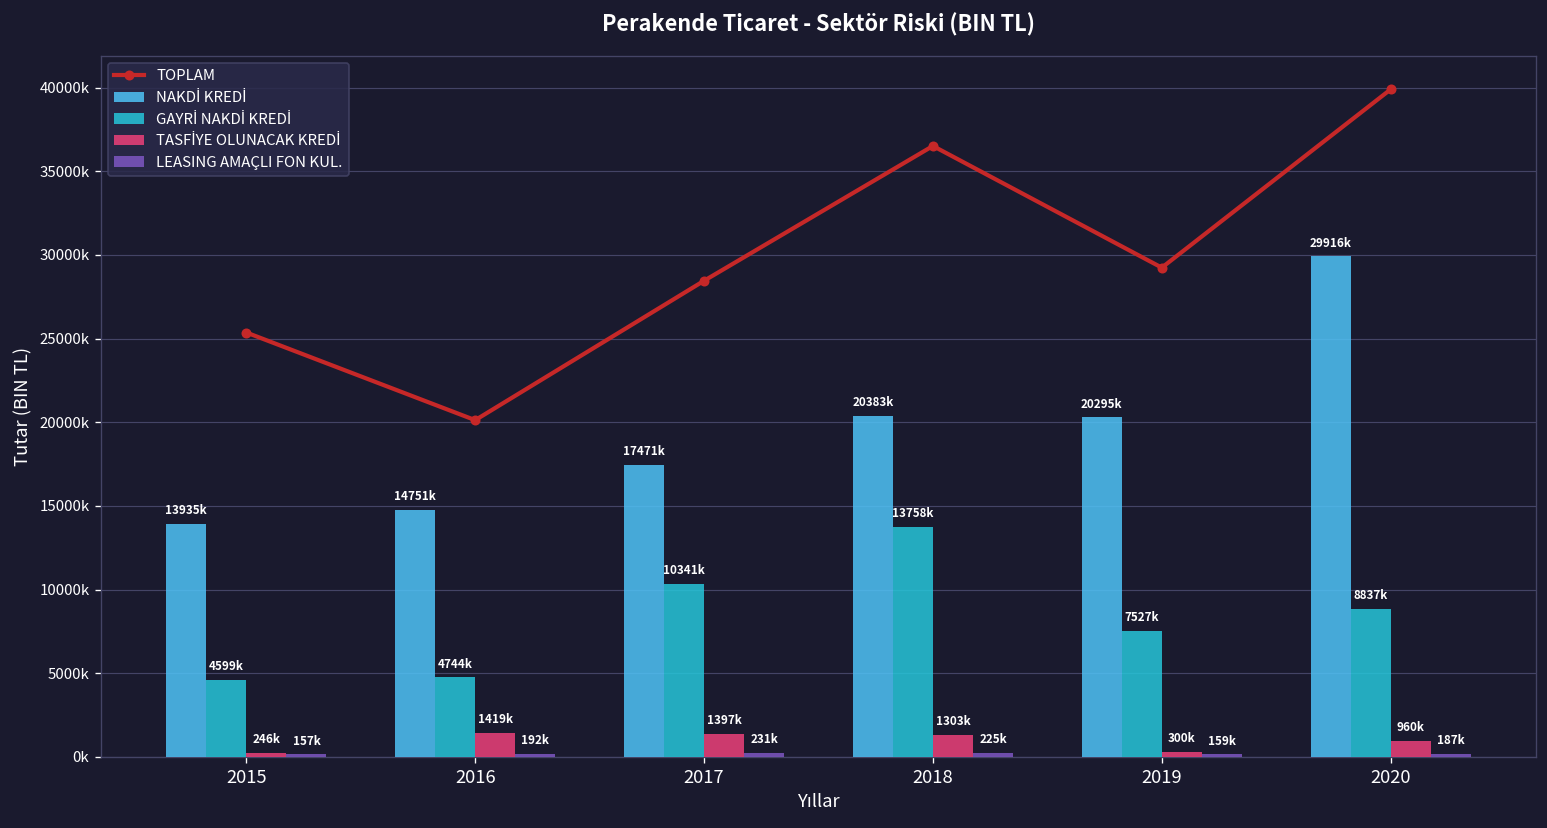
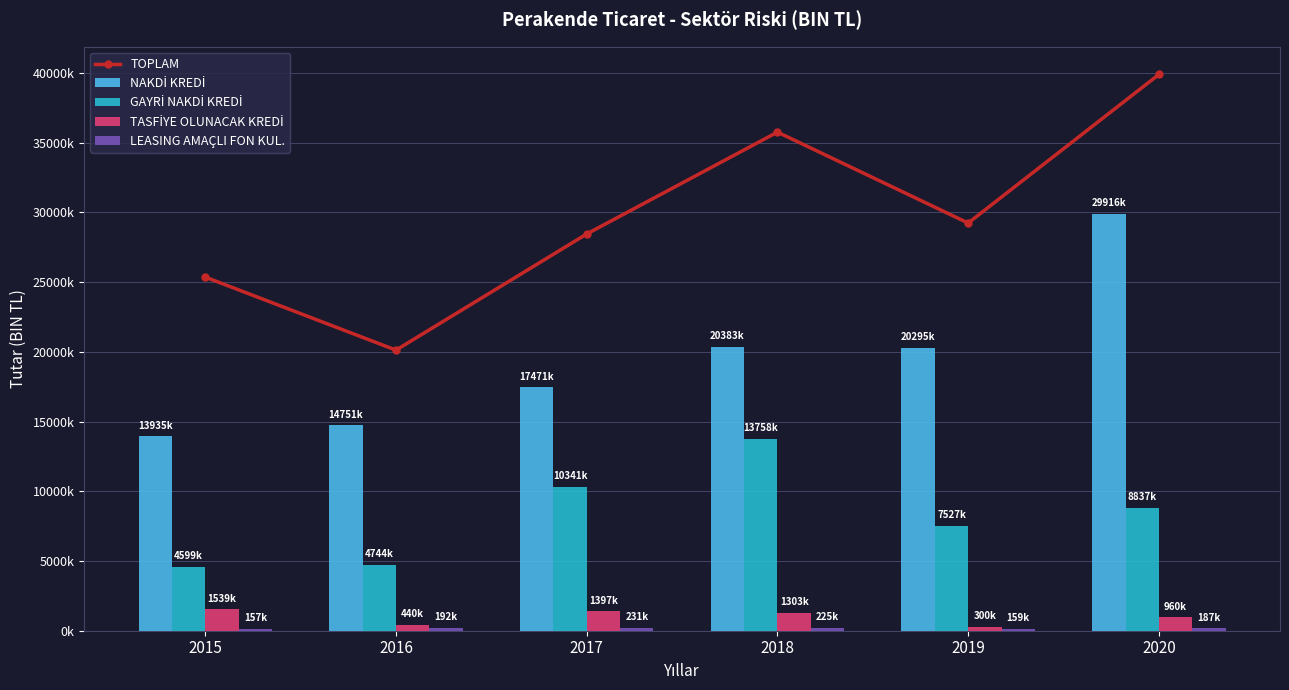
TASFİYE OLUNACAK KREDİ, 2015: 246k -> 1539k
TASFİYE OLUNACAK KREDİ, 2016: 1419k -> 440k
TOPLAM, 2018: 36500000 -> 35800000
